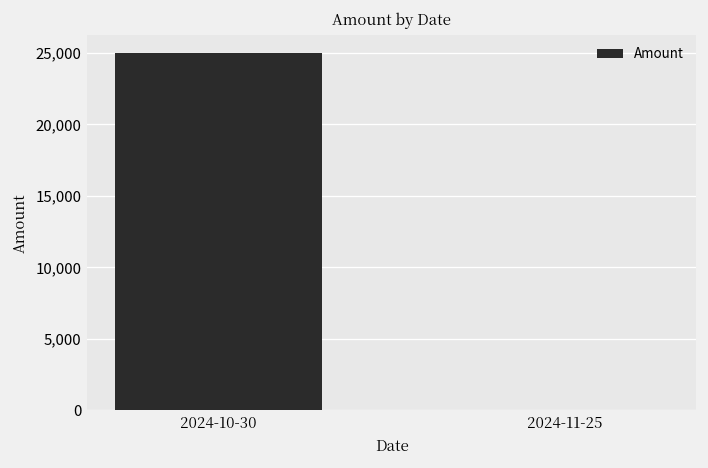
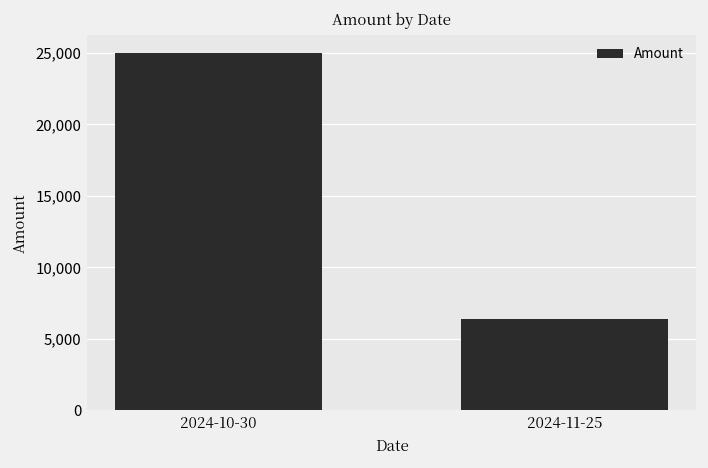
2024-11-25: 0 -> 6,400
